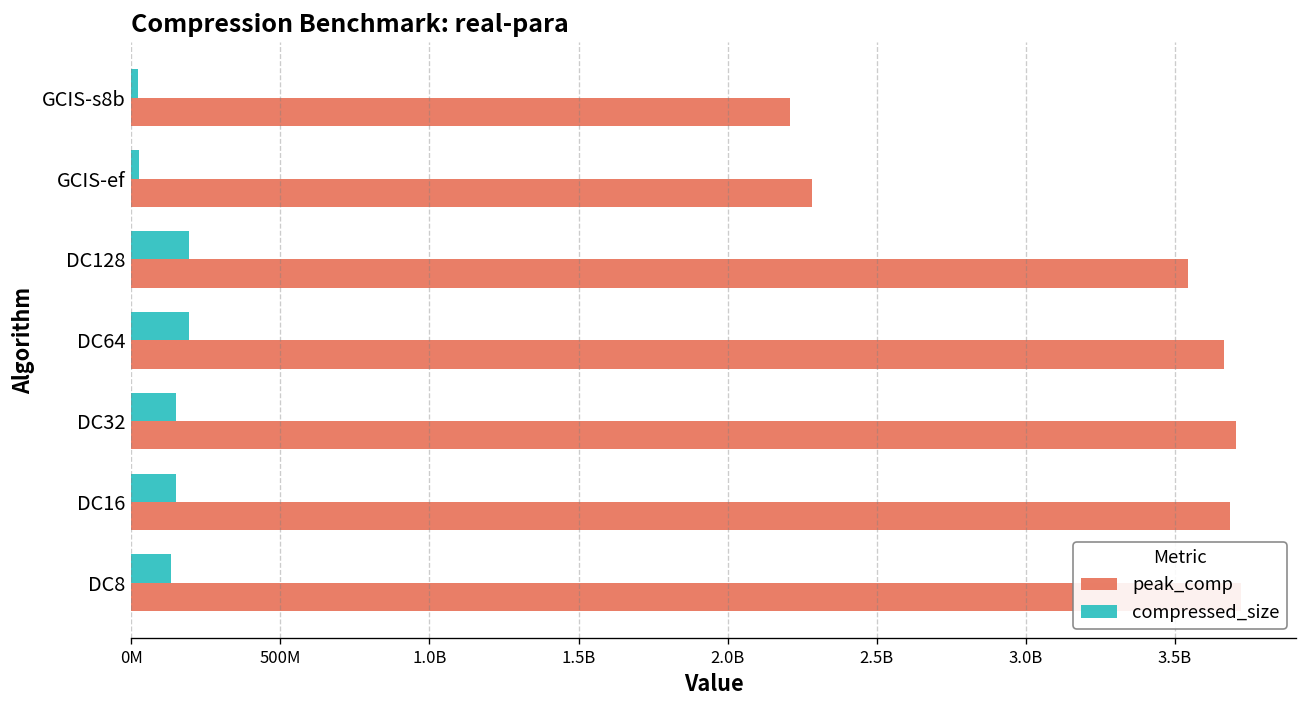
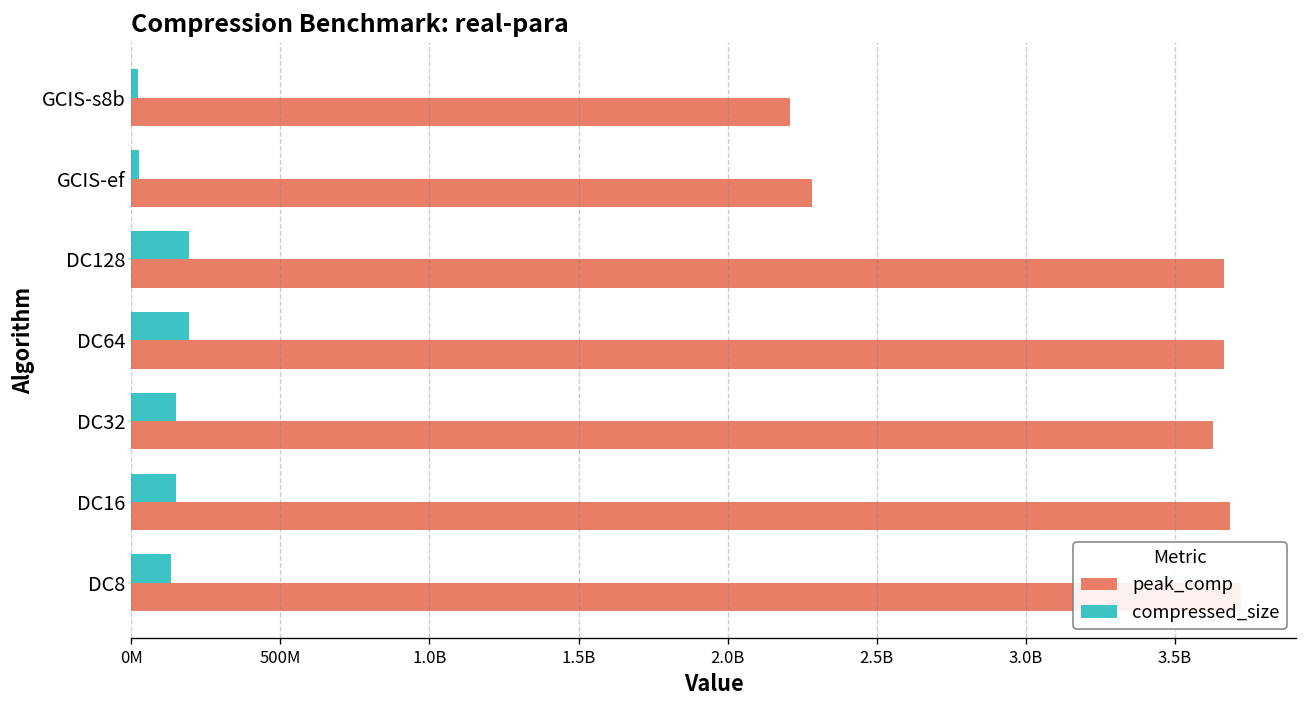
peak_comp, DC128: 3550000000 -> 3660000000
peak_comp, DC32: 3710000000 -> 3630000000
